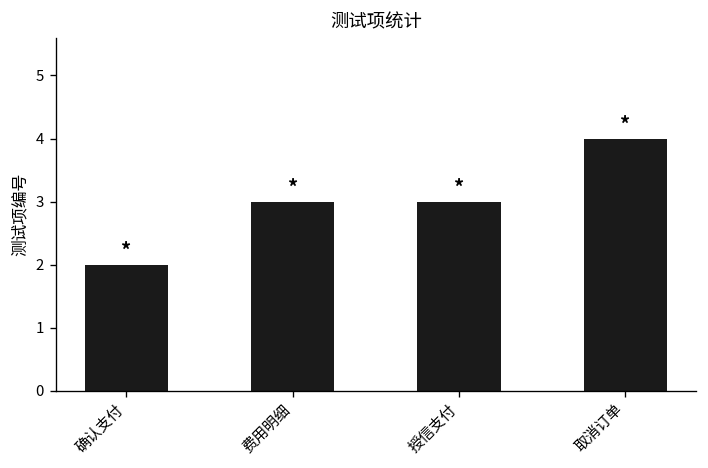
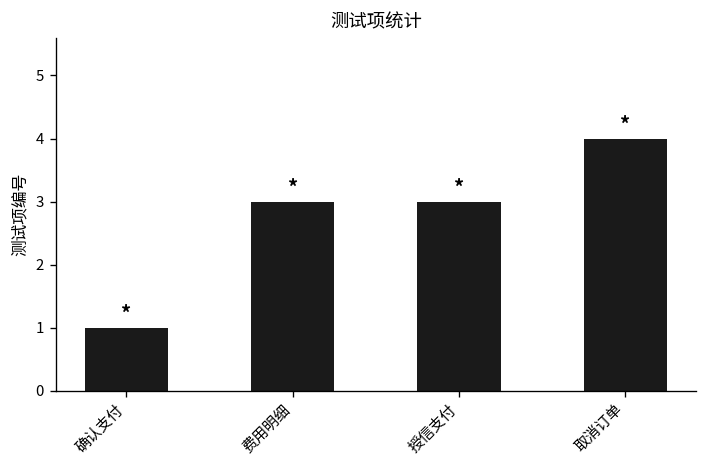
确认支付: 2 -> 1
